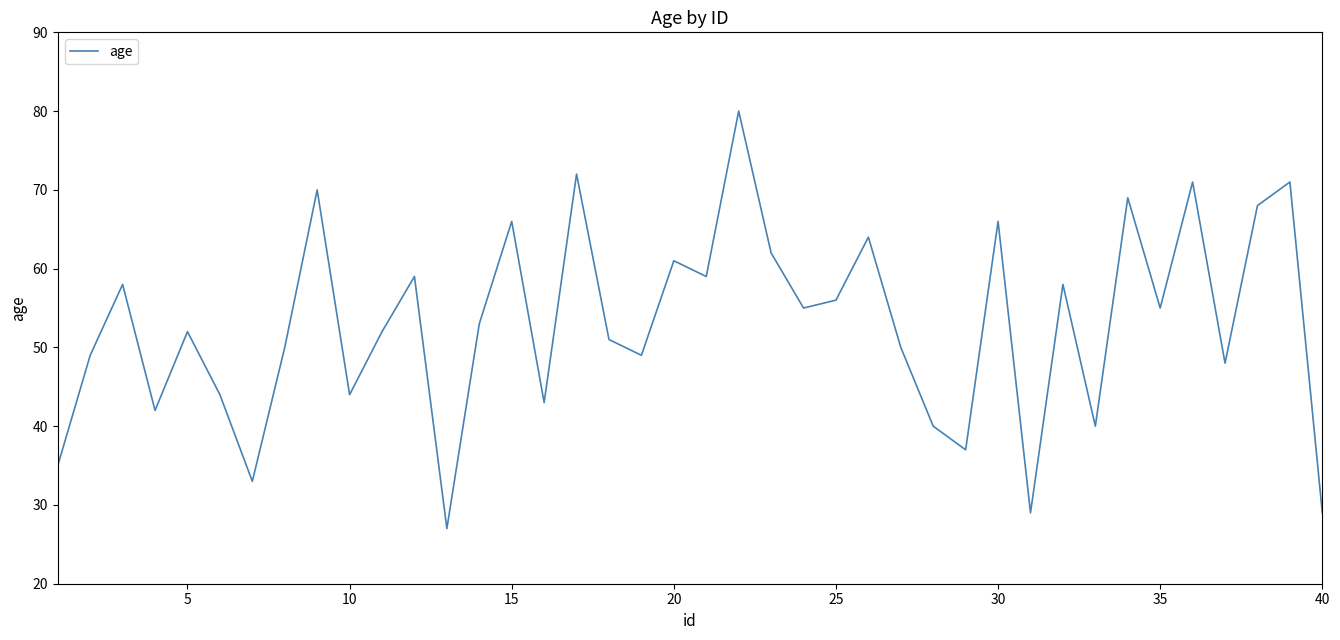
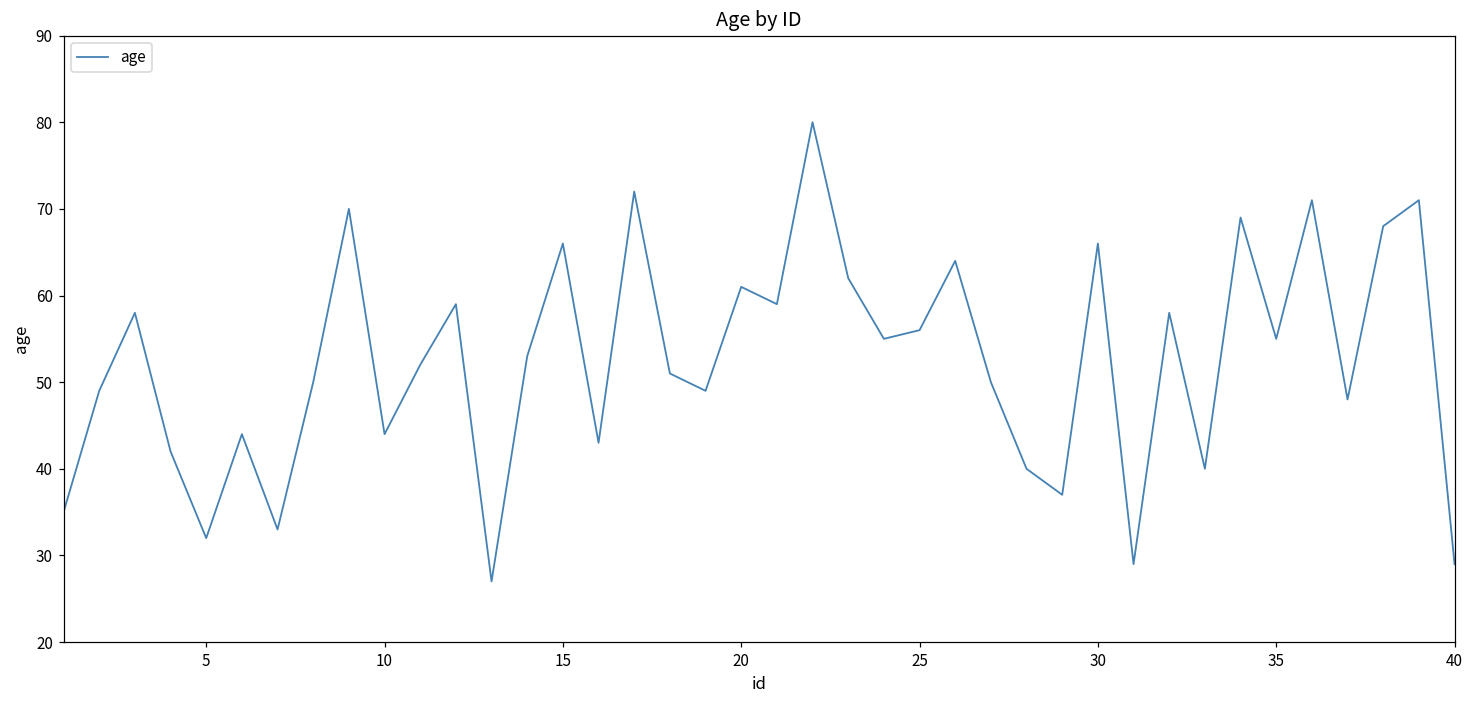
5: 52 -> 32
